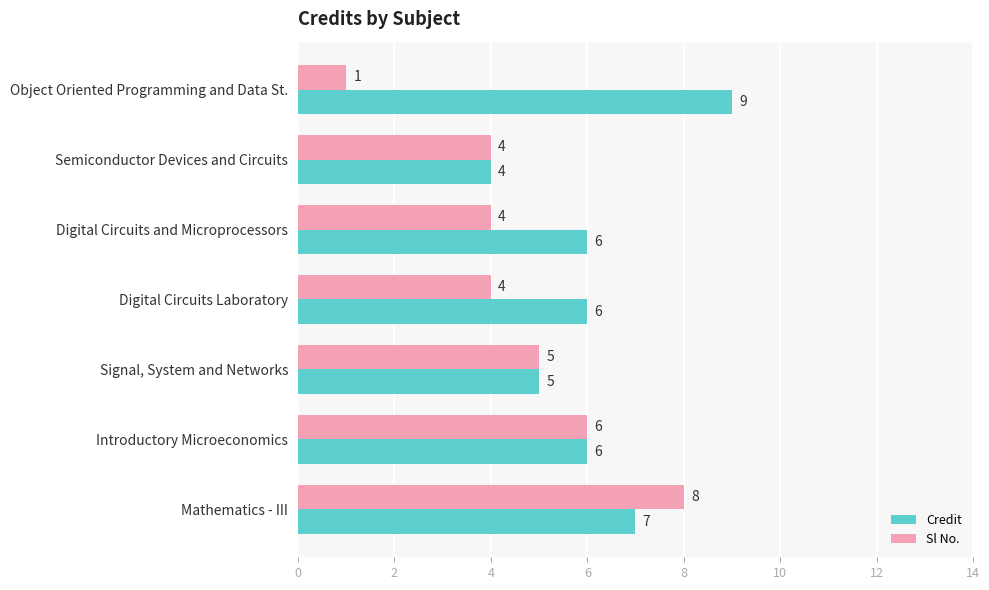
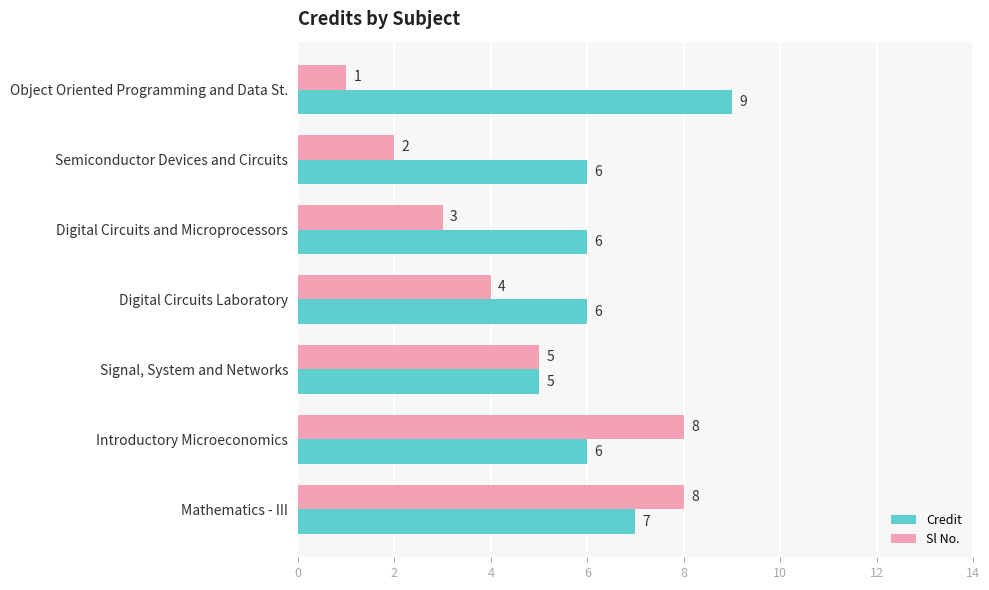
Sl No., Semiconductor Devices and Circuits: 4 -> 2
Credit, Semiconductor Devices and Circuits: 4 -> 6
Sl No., Digital Circuits and Microprocessors: 4 -> 3
Sl No., Introductory Microeconomics: 6 -> 8
